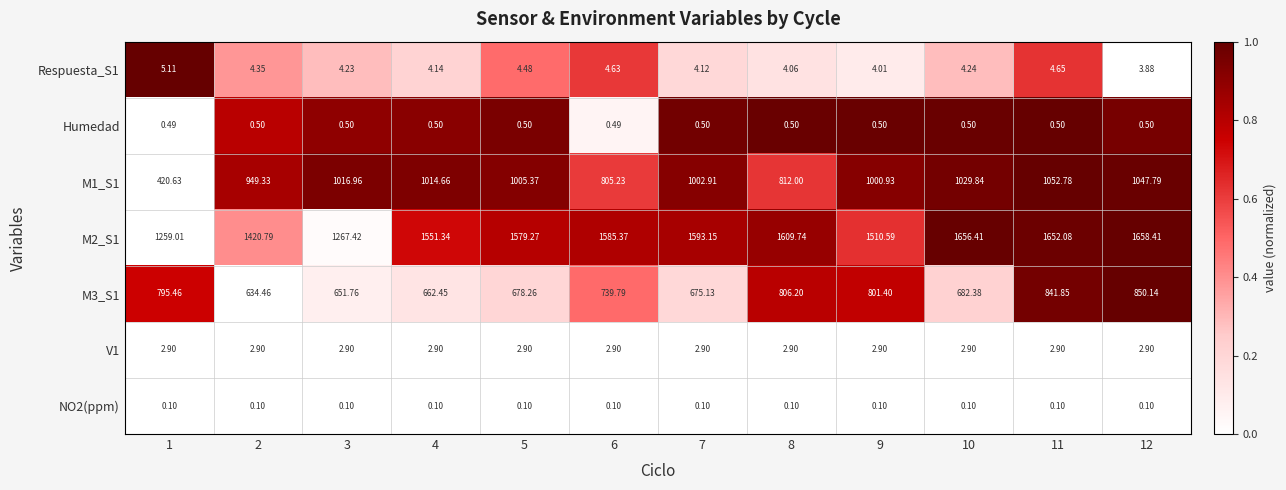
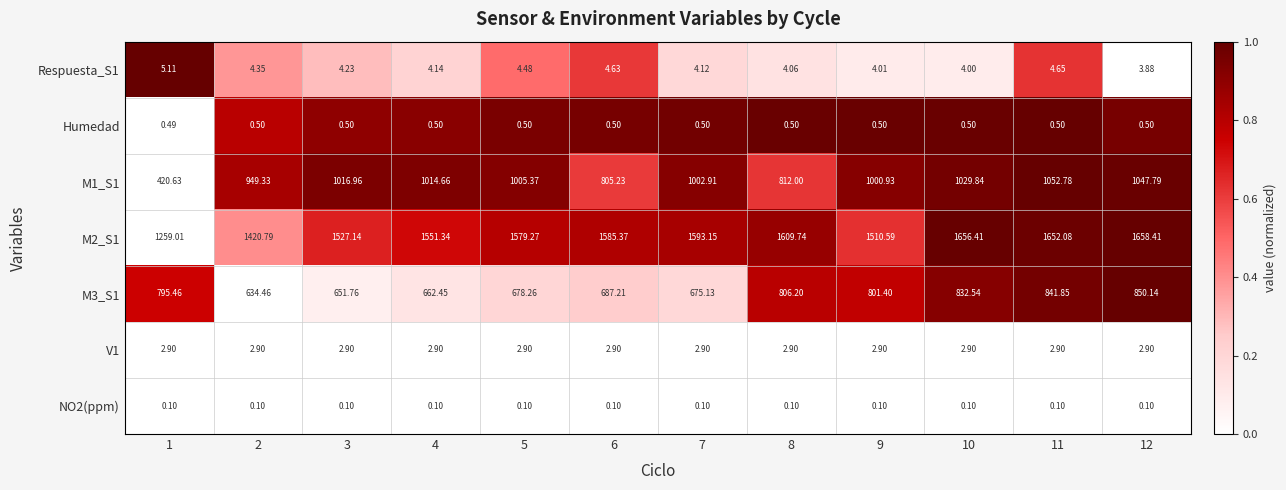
Respuesta_S1, 10: 4.24 -> 4.00
Humedad, 6: 0.49 -> 0.50
M2_S1, 3: 1267.42 -> 1527.14
M3_S1, 6: 739.79 -> 687.21
M3_S1, 10: 682.38 -> 832.54
